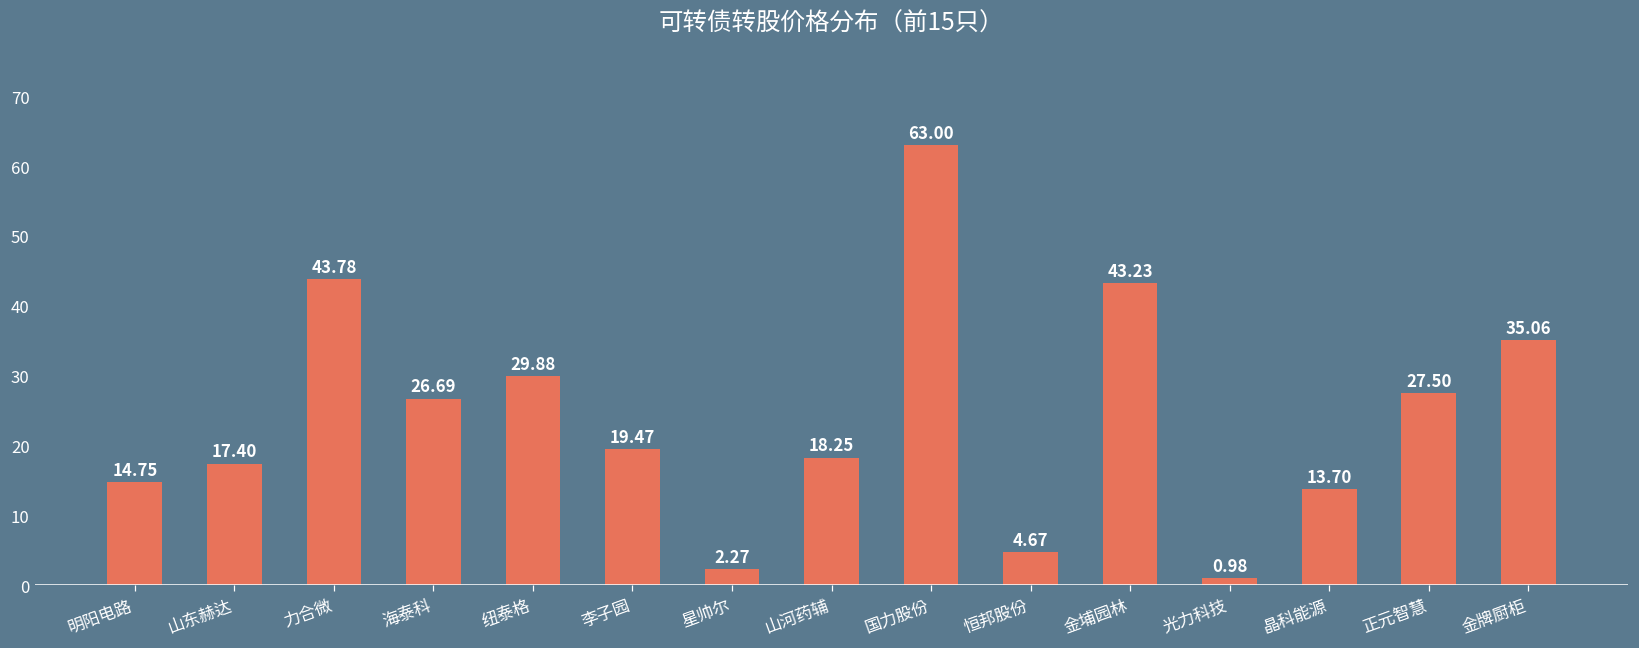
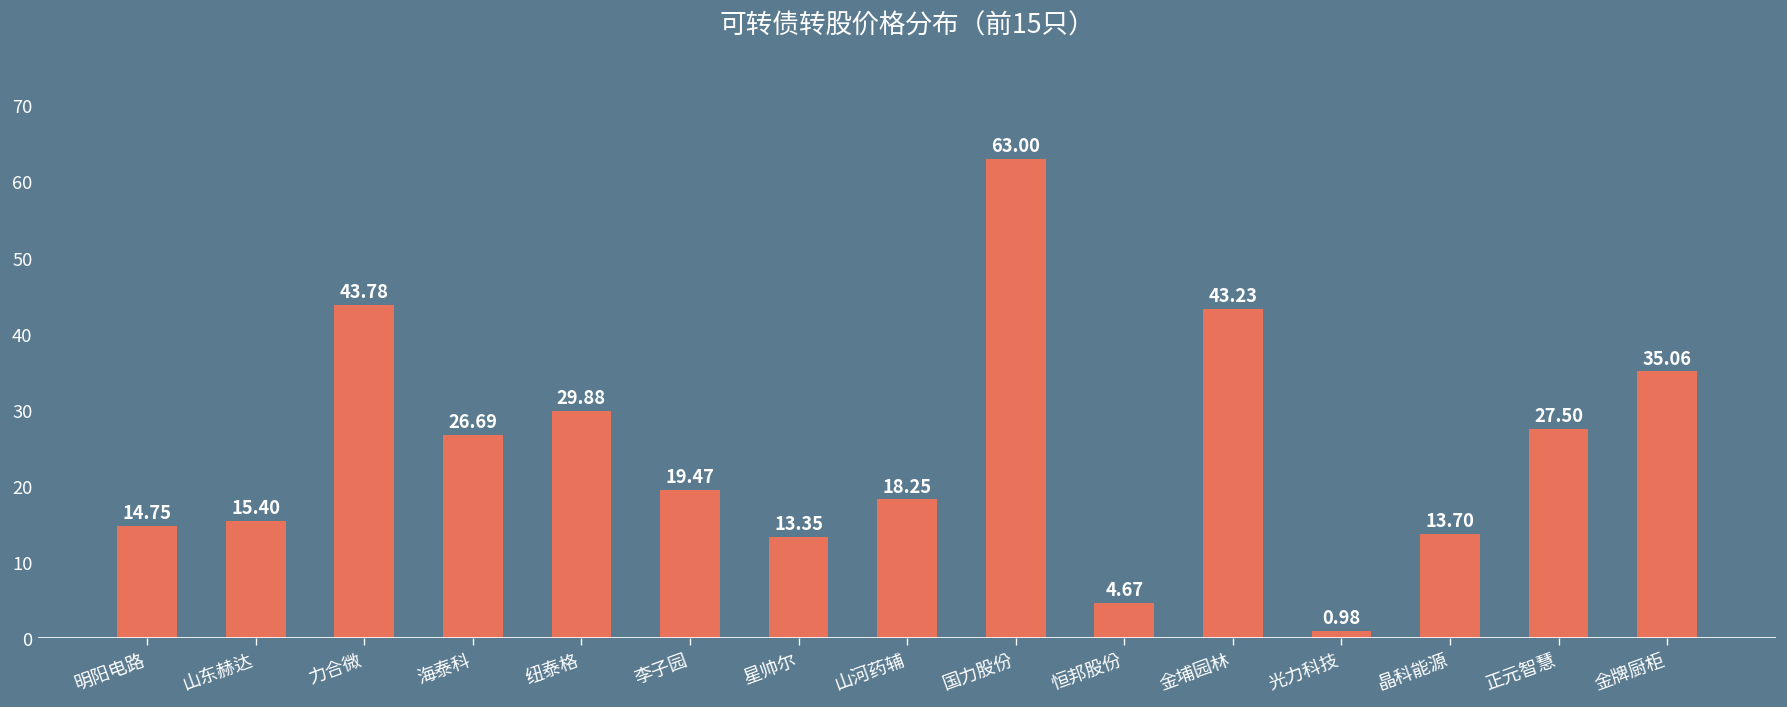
山东赫达: 17.40 -> 15.40
星帅尔: 2.27 -> 13.35
